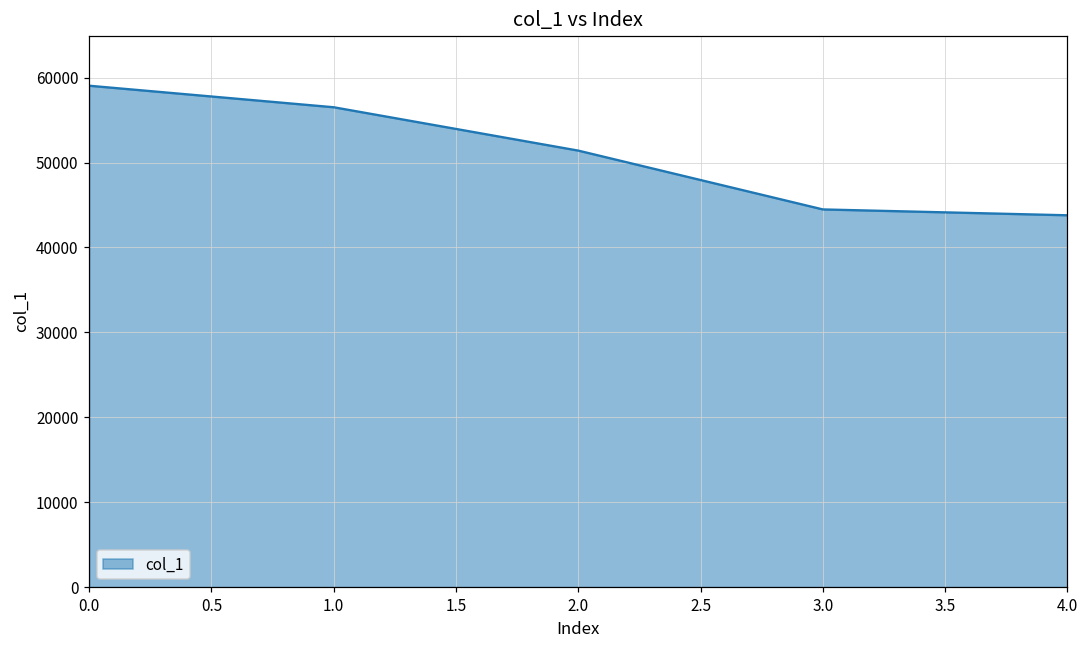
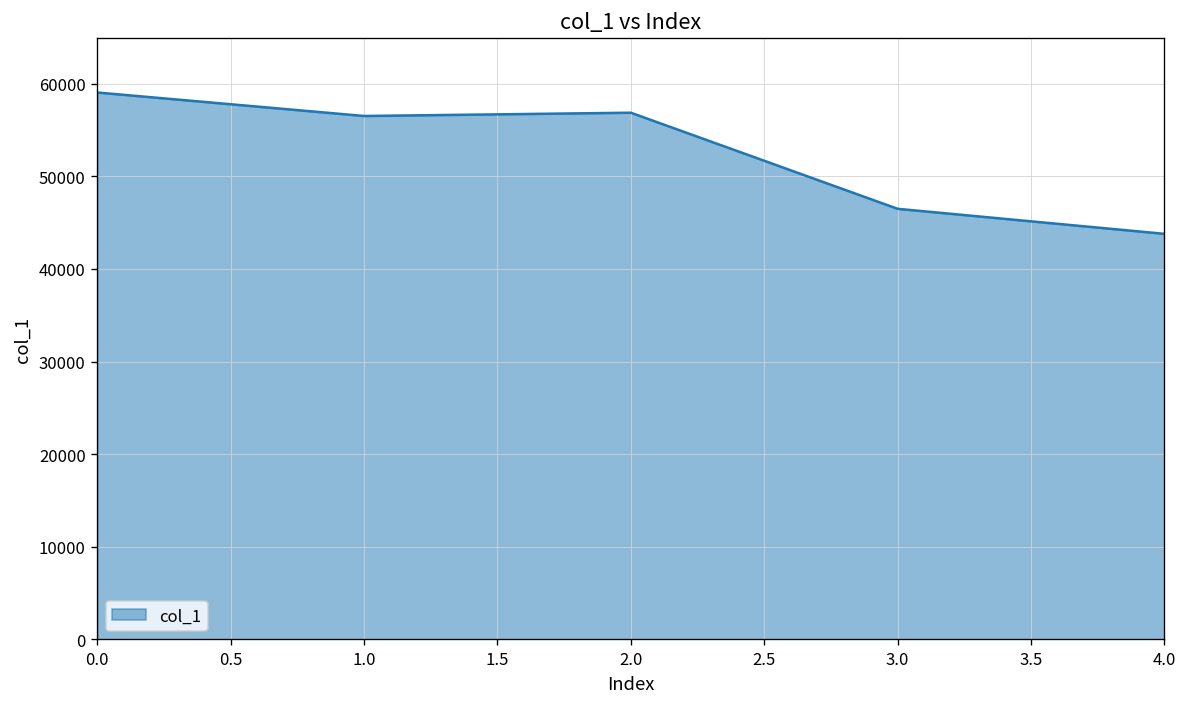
2.0: 51000 -> 57000
3.0: 44000 -> 46000
